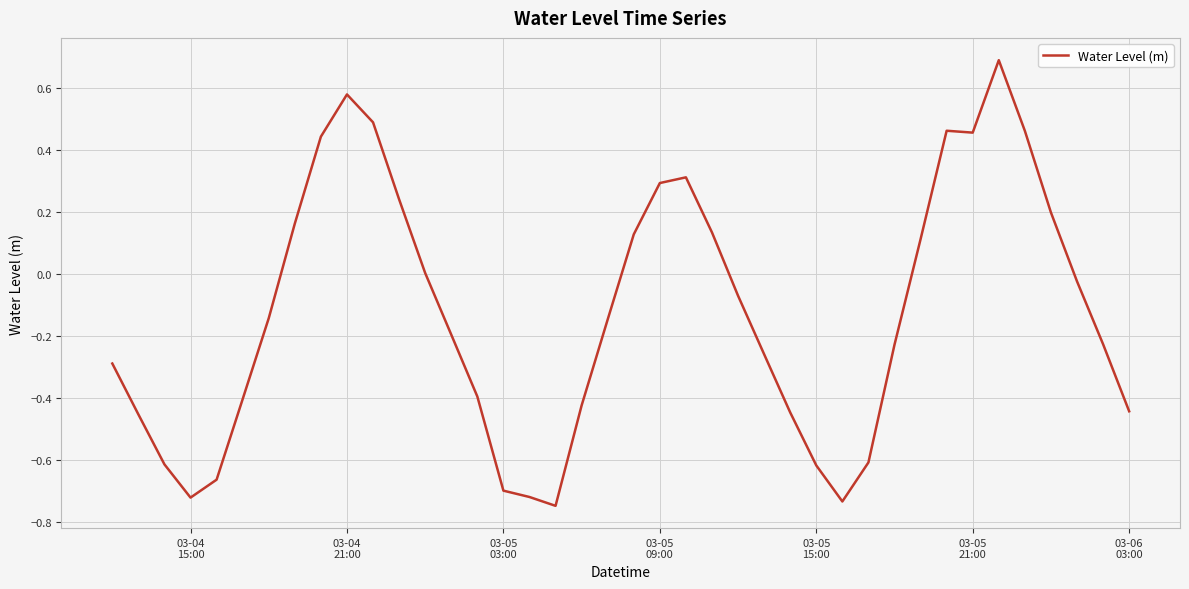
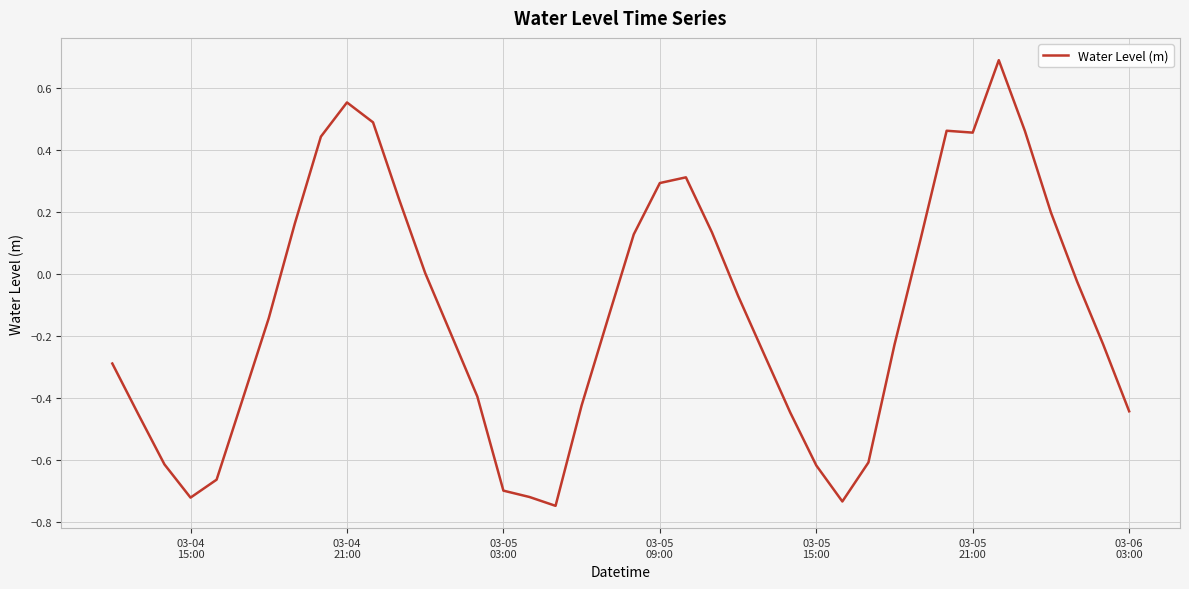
03-04 21:00: 0.58 -> 0.55
